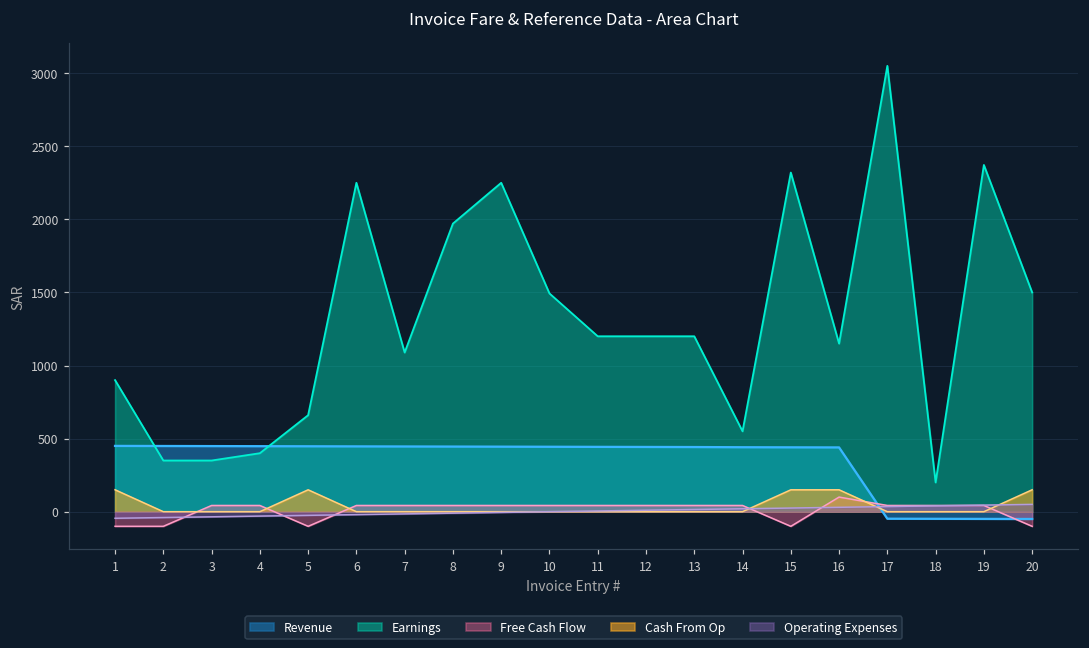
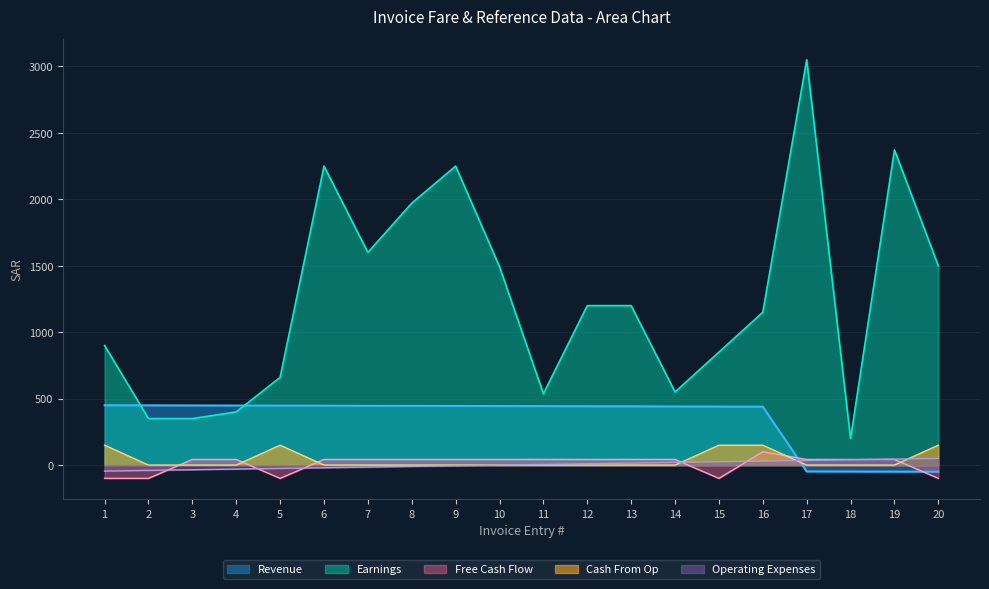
Earnings, 7: 1090 -> 1600
Earnings, 11: 1200 -> 540
Earnings, 15: 2320 -> 850
